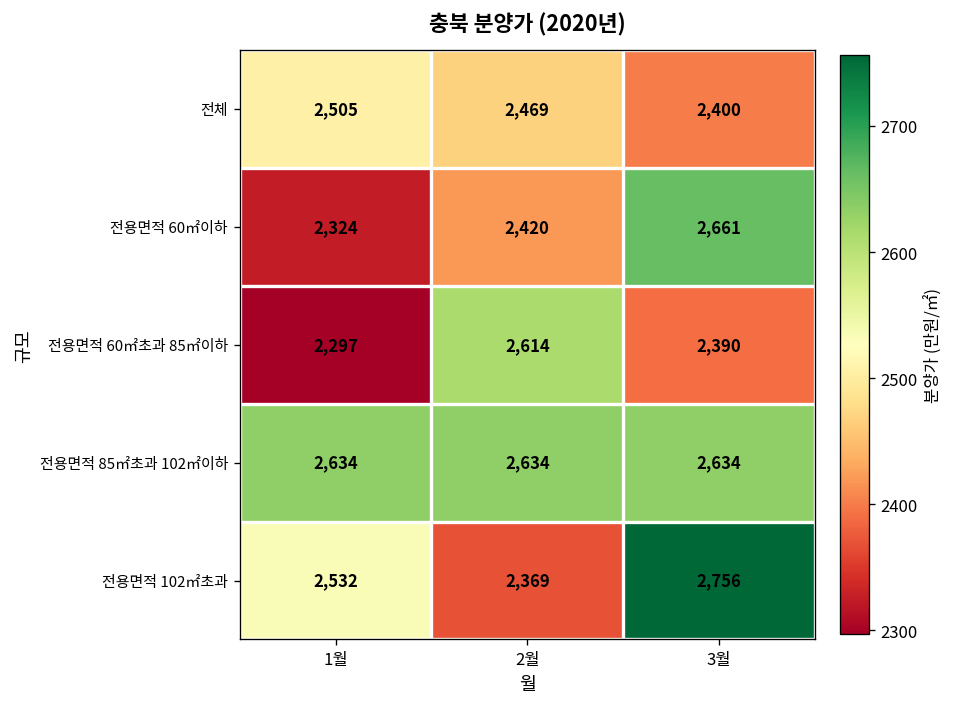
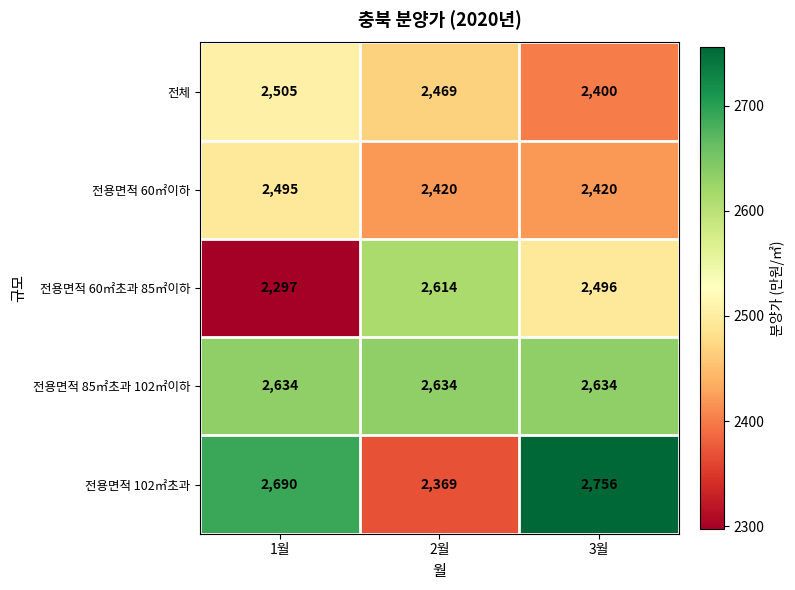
전용면적 60㎡이하, 1월: 2,324 -> 2,495
전용면적 60㎡이하, 3월: 2,661 -> 2,420
전용면적 60㎡초과 85㎡이하, 3월: 2,390 -> 2,496
전용면적 102㎡초과, 1월: 2,532 -> 2,690
